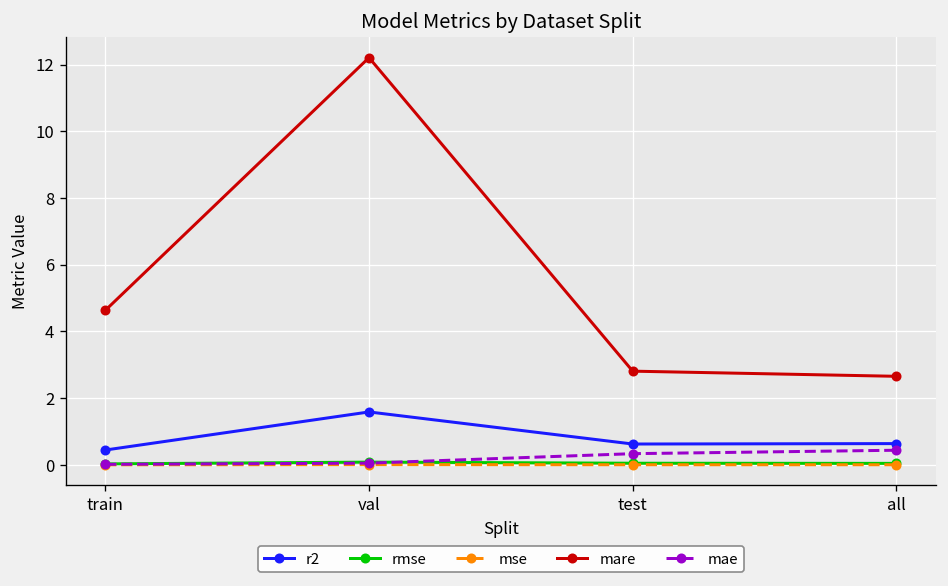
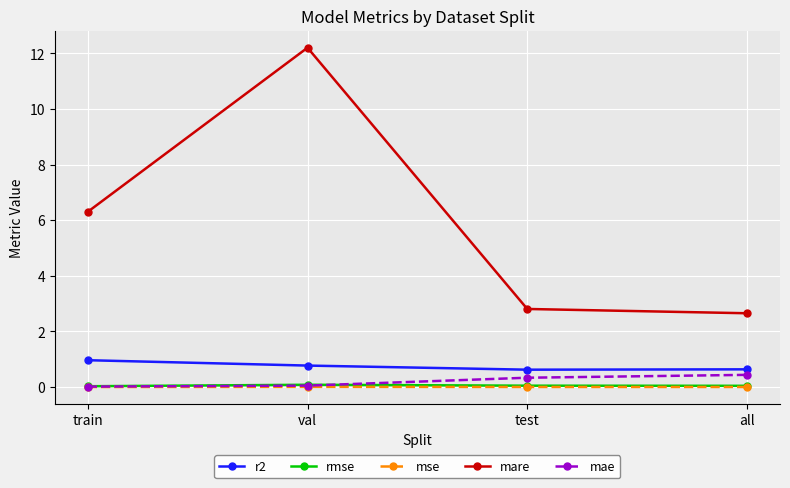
r2, train: 0.4 -> 1.0
mare, train: 4.6 -> 6.3
r2, val: 1.6 -> 0.8
